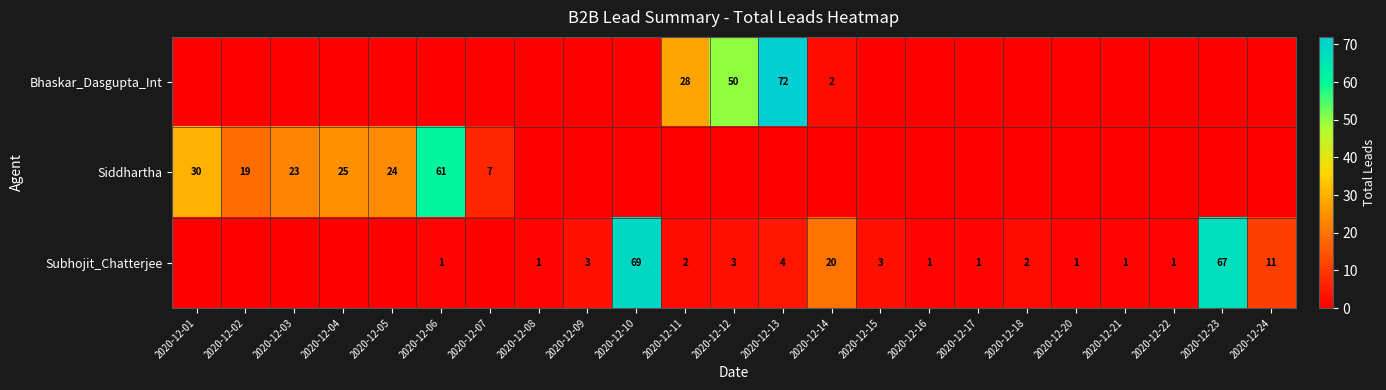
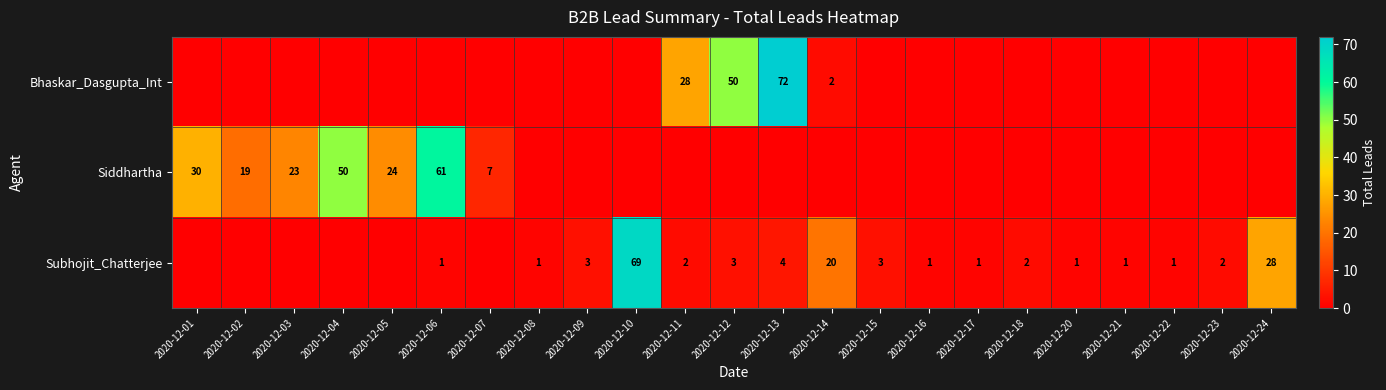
Siddhartha, 2020-12-04: 25 -> 50
Subhojit_Chatterjee, 2020-12-23: 67 -> 2
Subhojit_Chatterjee, 2020-12-24: 11 -> 28
